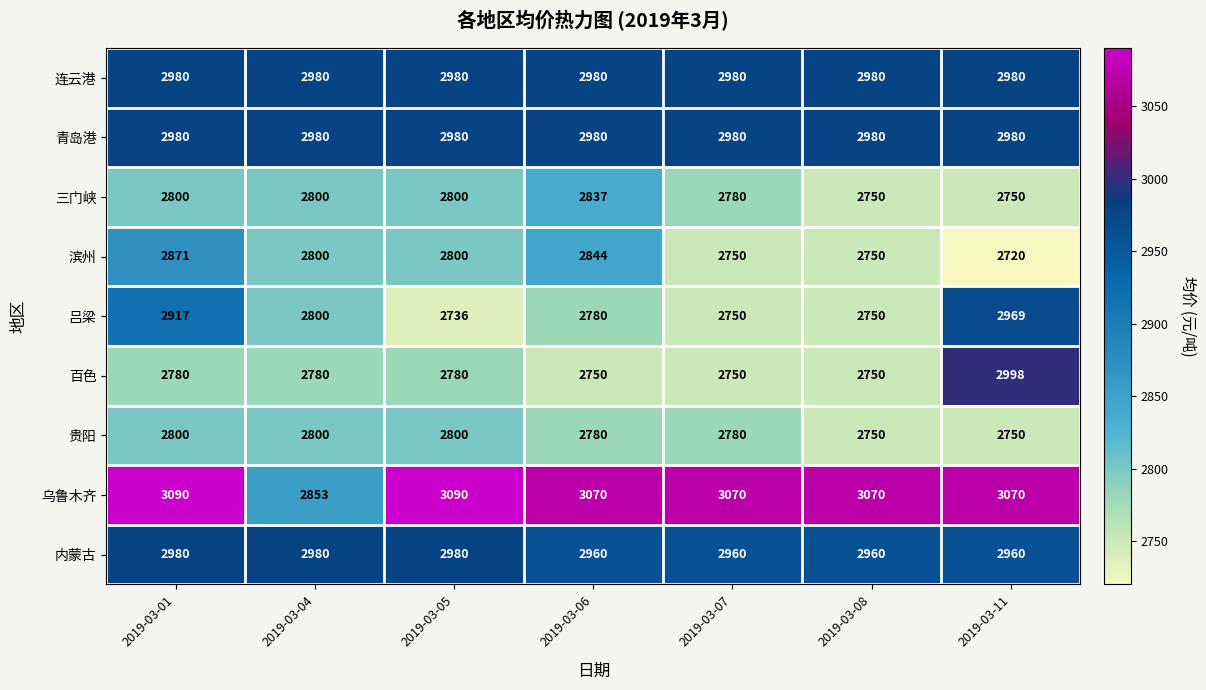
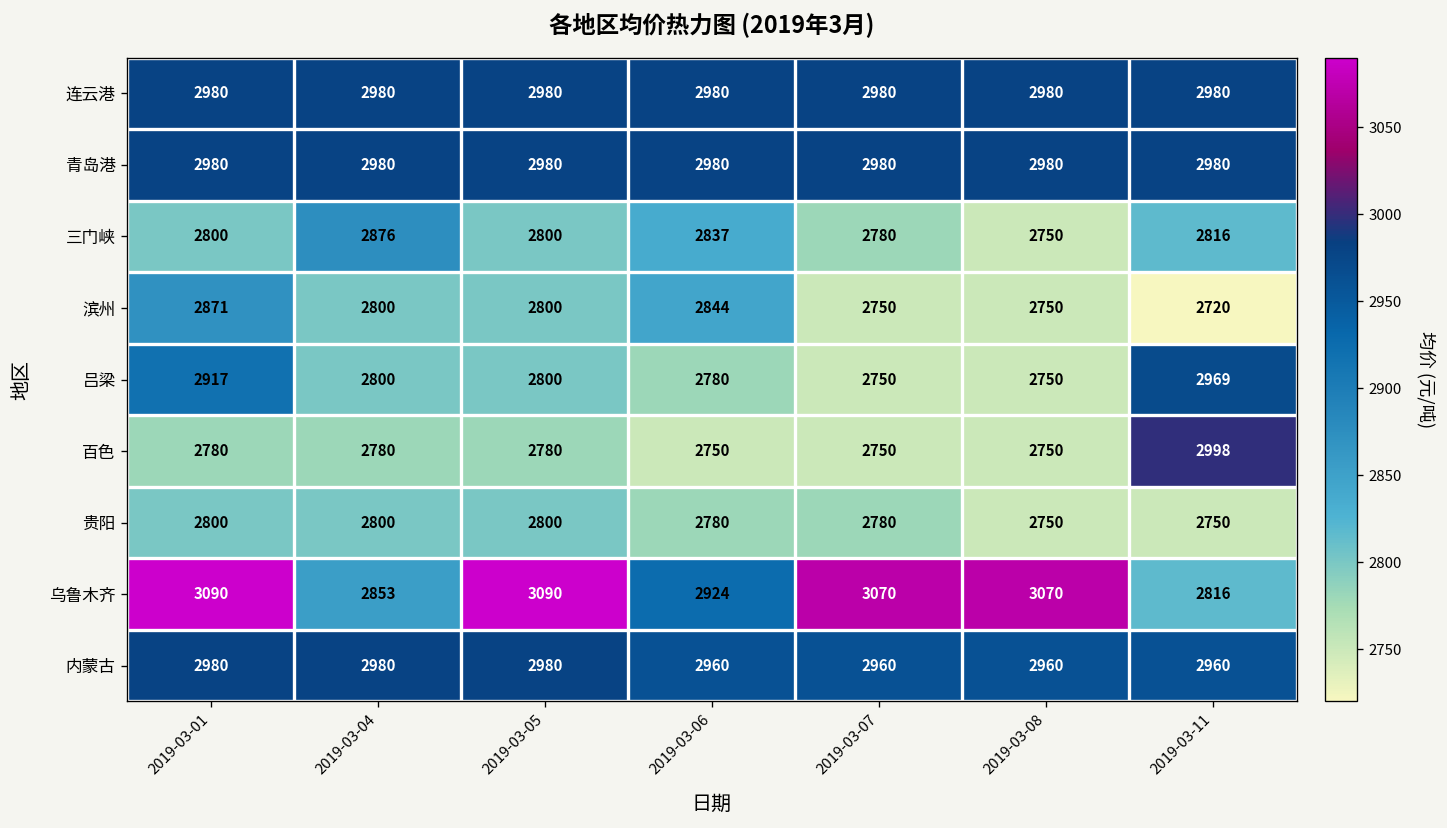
三门峡, 2019-03-04: 2800 -> 2876
三门峡, 2019-03-11: 2750 -> 2816
吕梁, 2019-03-05: 2736 -> 2800
乌鲁木齐, 2019-03-06: 3070 -> 2924
乌鲁木齐, 2019-03-11: 3070 -> 2816
